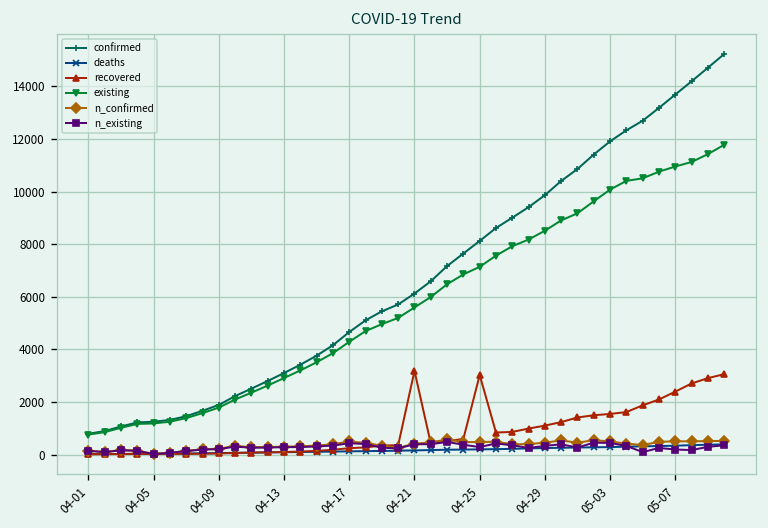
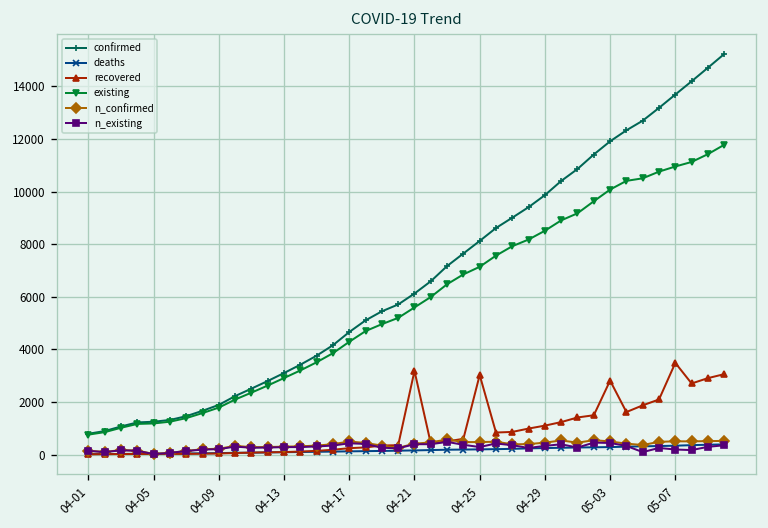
recovered, 05-03: 1500 -> 2800
recovered, 05-07: 2400 -> 3500
